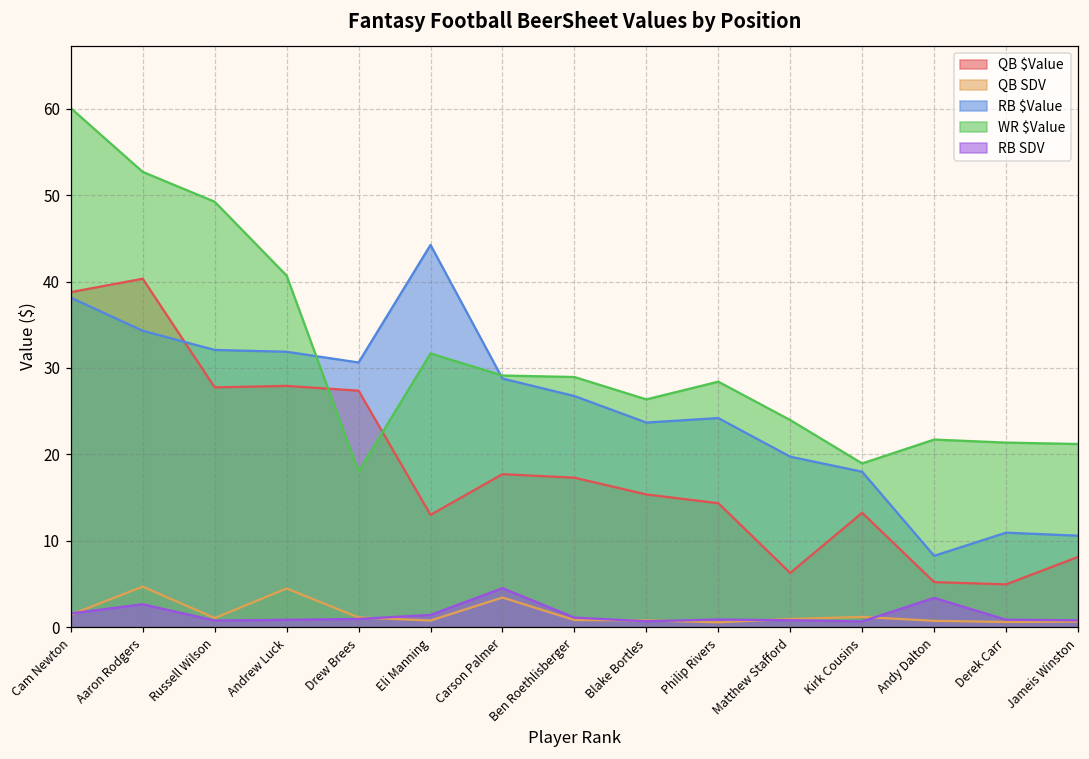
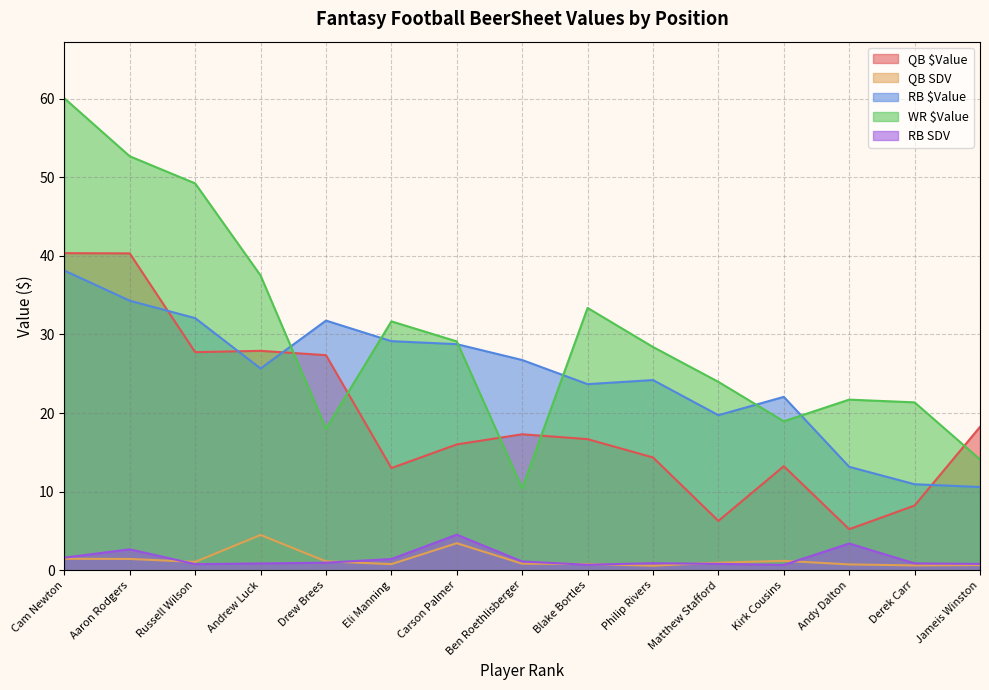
QB $Value, Cam Newton: 39 -> 40
QB SDV, Aaron Rodgers: 5 -> 1
RB $Value, Andrew Luck: 32 -> 26
WR $Value, Andrew Luck: 41 -> 38
RB $Value, Drew Brees: 31 -> 32
RB $Value, Eli Manning: 44 -> 29
QB $Value, Carson Palmer: 18 -> 16
WR $Value, Ben Roethlisberger: 29 -> 10
QB $Value, Blake Bortles: 15 -> 17
WR $Value, Blake Bortles: 26 -> 33
RB $Value, Kirk Cousins: 18 -> 22
RB $Value, Andy Dalton: 8 -> 13
QB $Value, Derek Carr: 5 -> 8
QB $Value, Jameis Winston: 8 -> 18
WR $Value, Jameis Winston: 21 -> 14
